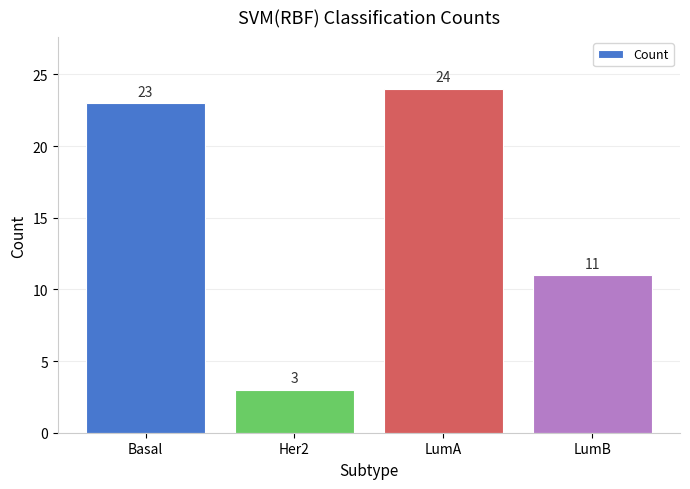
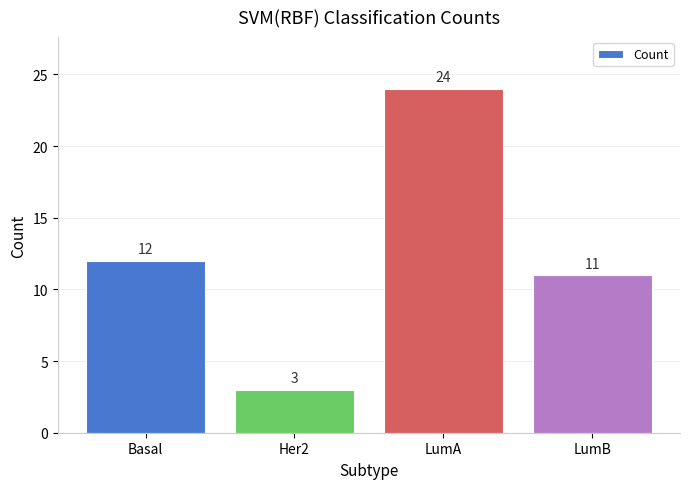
Basal: 23 -> 12
